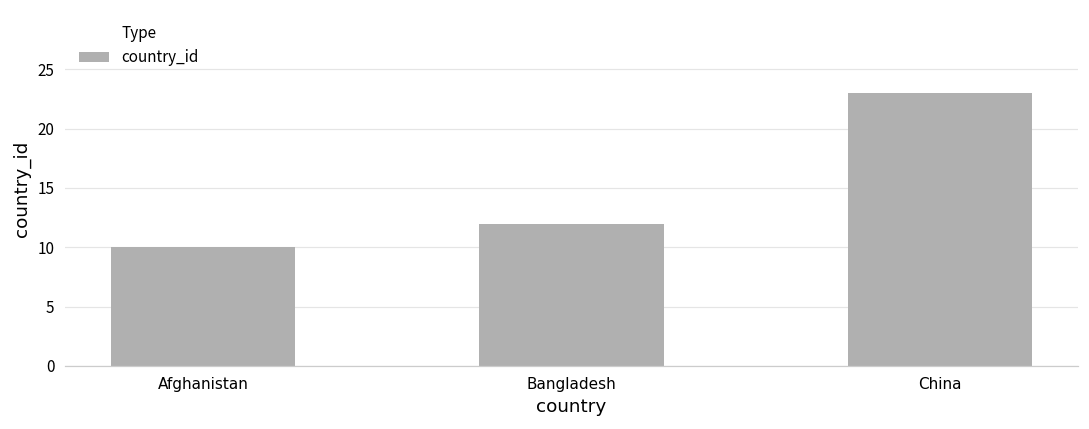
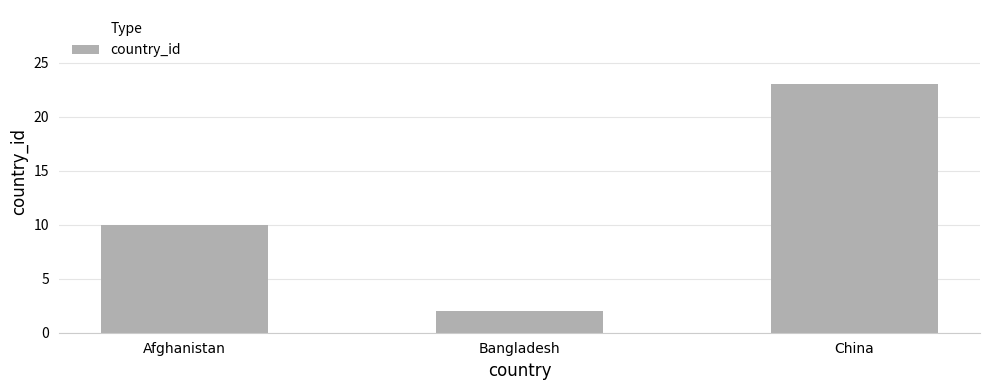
Bangladesh: 12 -> 2
